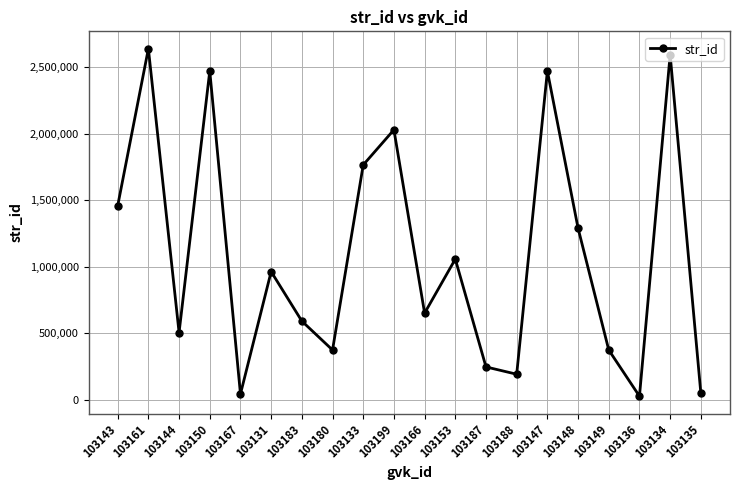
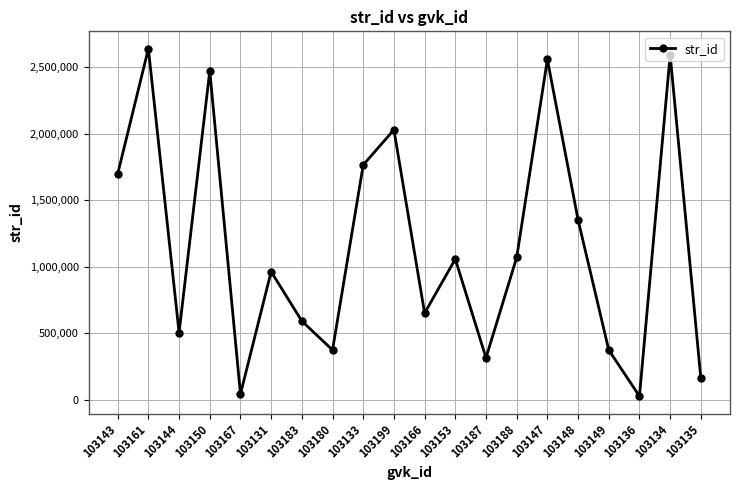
103143: 1,460,000 -> 1,700,000
103187: 250,000 -> 310,000
103188: 190,000 -> 1,070,000
103147: 2,470,000 -> 2,560,000
103148: 1,290,000 -> 1,350,000
103135: 50,000 -> 160,000
